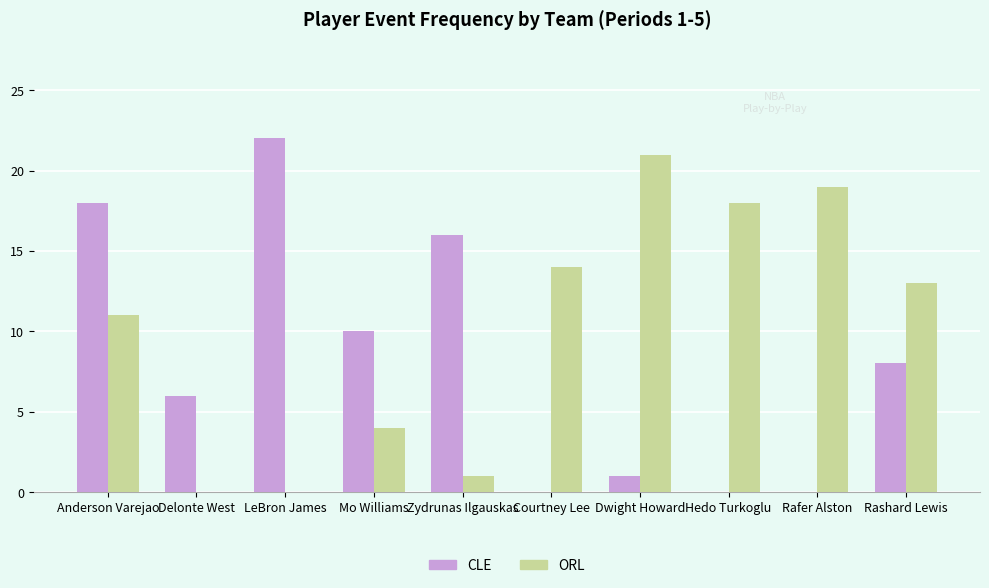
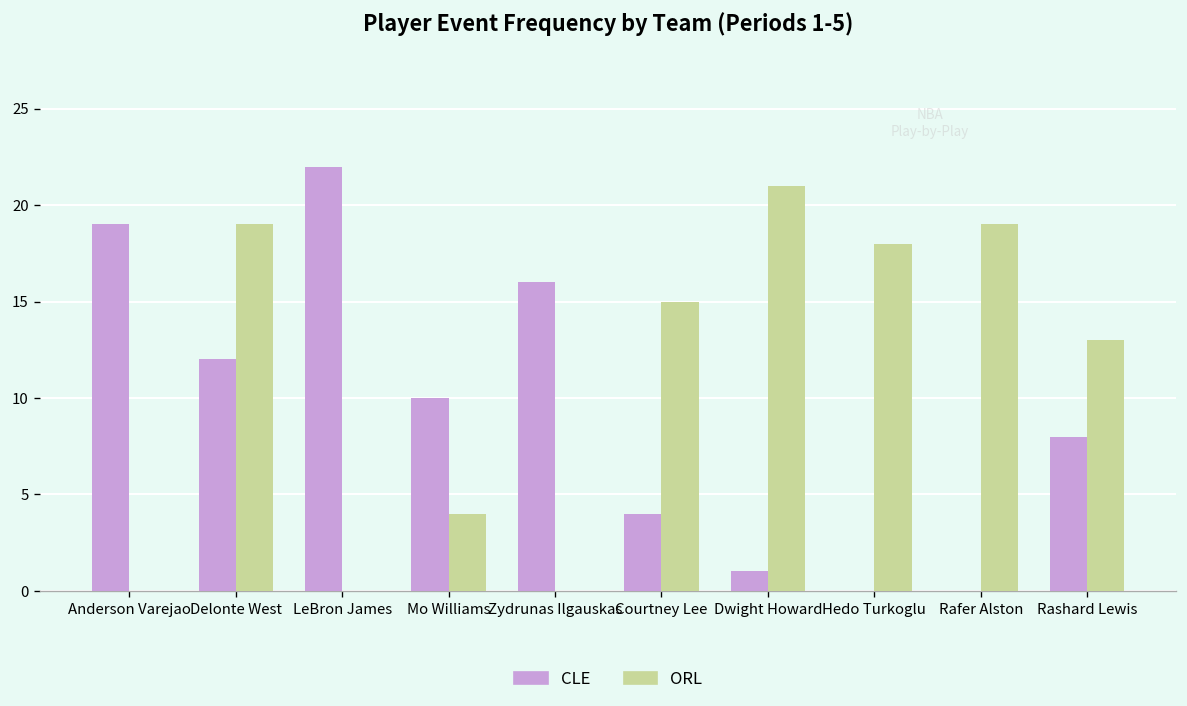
CLE, Anderson Varejao: 18 -> 19
ORL, Anderson Varejao: 11 -> 0
CLE, Delonte West: 6 -> 12
ORL, Delonte West: 0 -> 19
ORL, Zydrunas Ilgauskas: 1 -> 0
CLE, Courtney Lee: 0 -> 4
ORL, Courtney Lee: 14 -> 15
